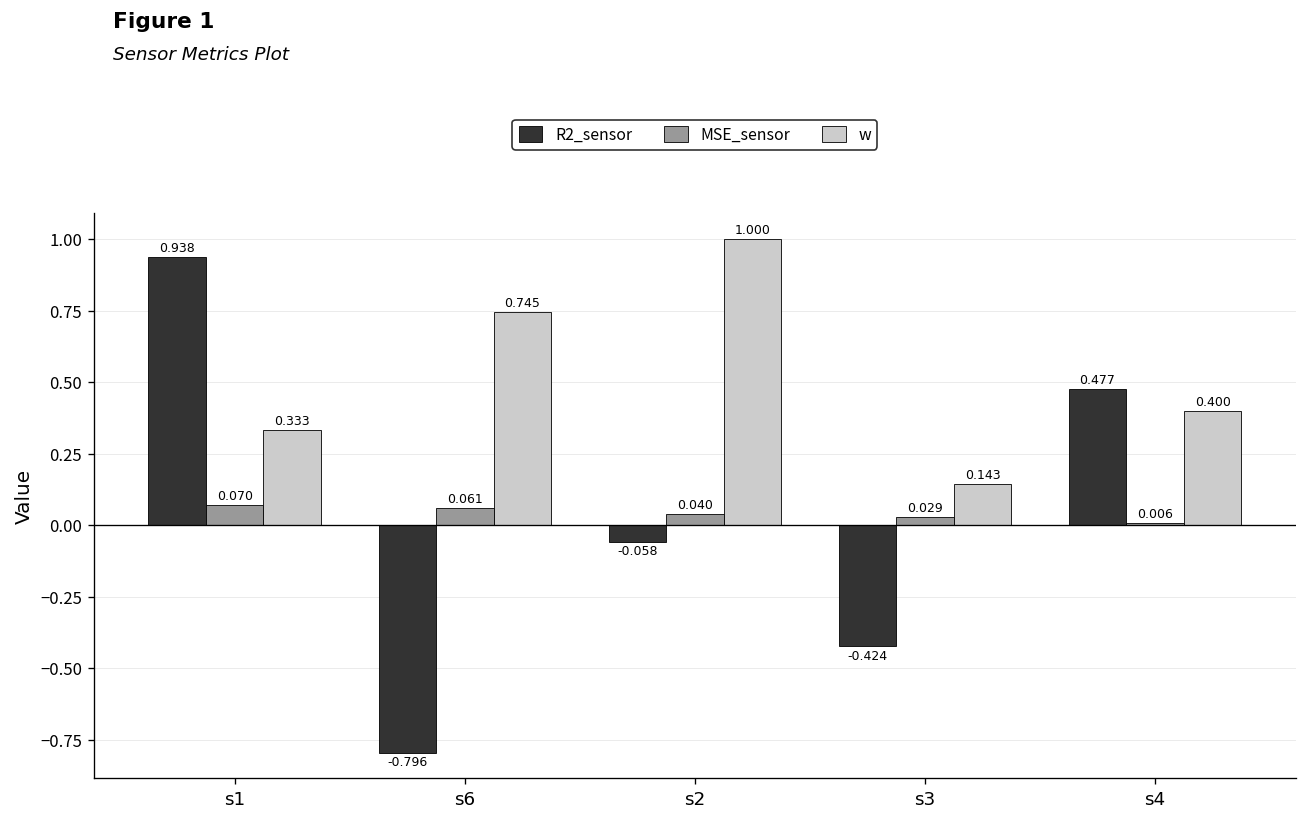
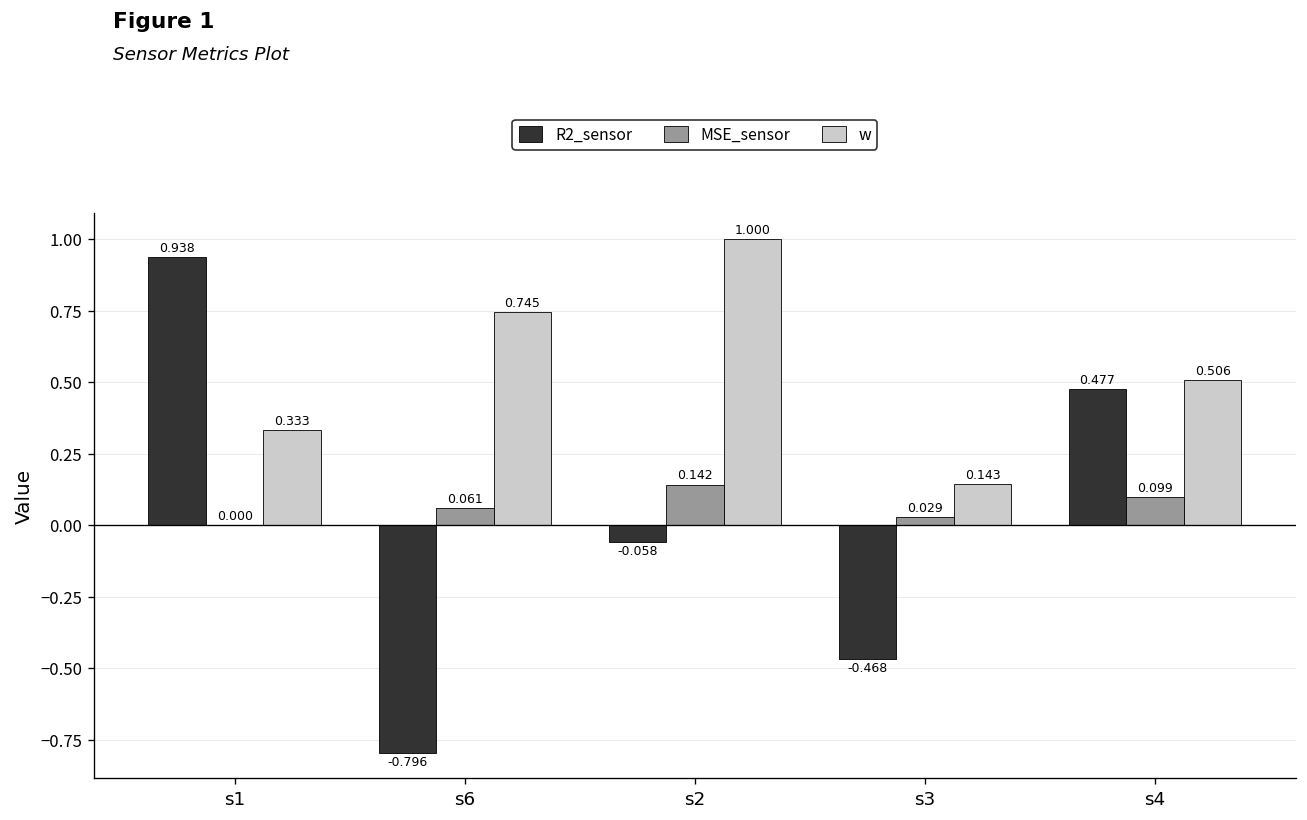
MSE_sensor, s1: 0.070 -> 0.000
MSE_sensor, s2: 0.040 -> 0.142
R2_sensor, s3: -0.424 -> -0.468
MSE_sensor, s4: 0.006 -> 0.099
w, s4: 0.400 -> 0.506
